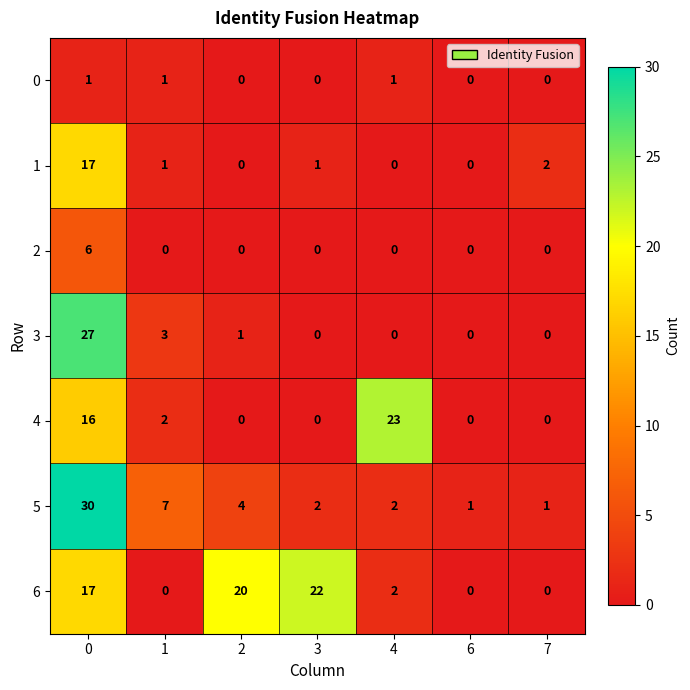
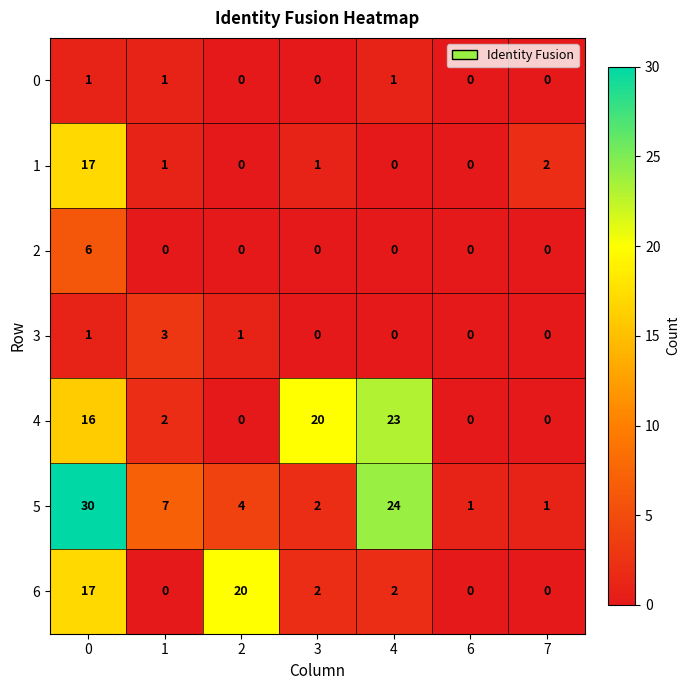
3, 0: 27 -> 1
4, 3: 0 -> 20
5, 4: 2 -> 24
6, 3: 22 -> 2
